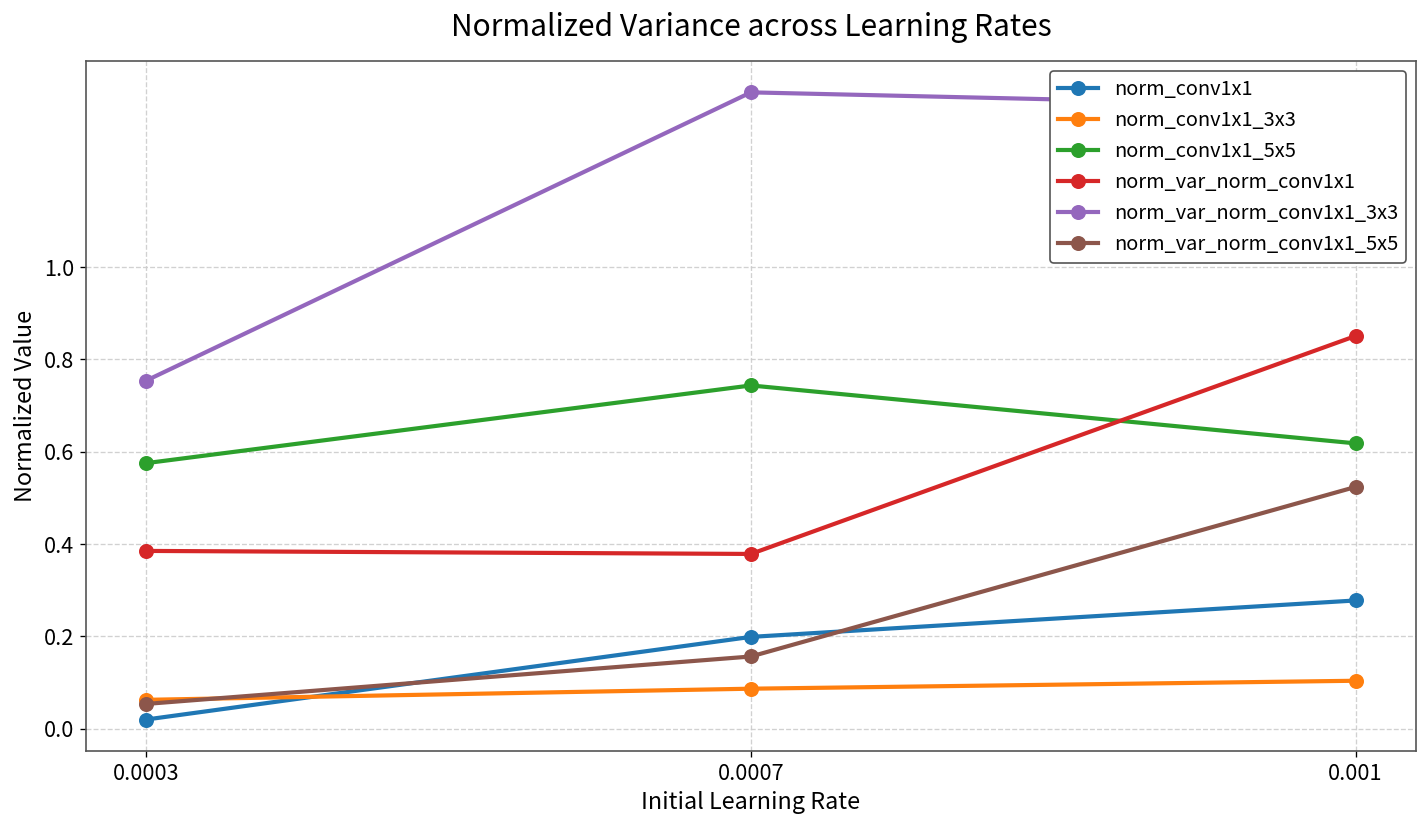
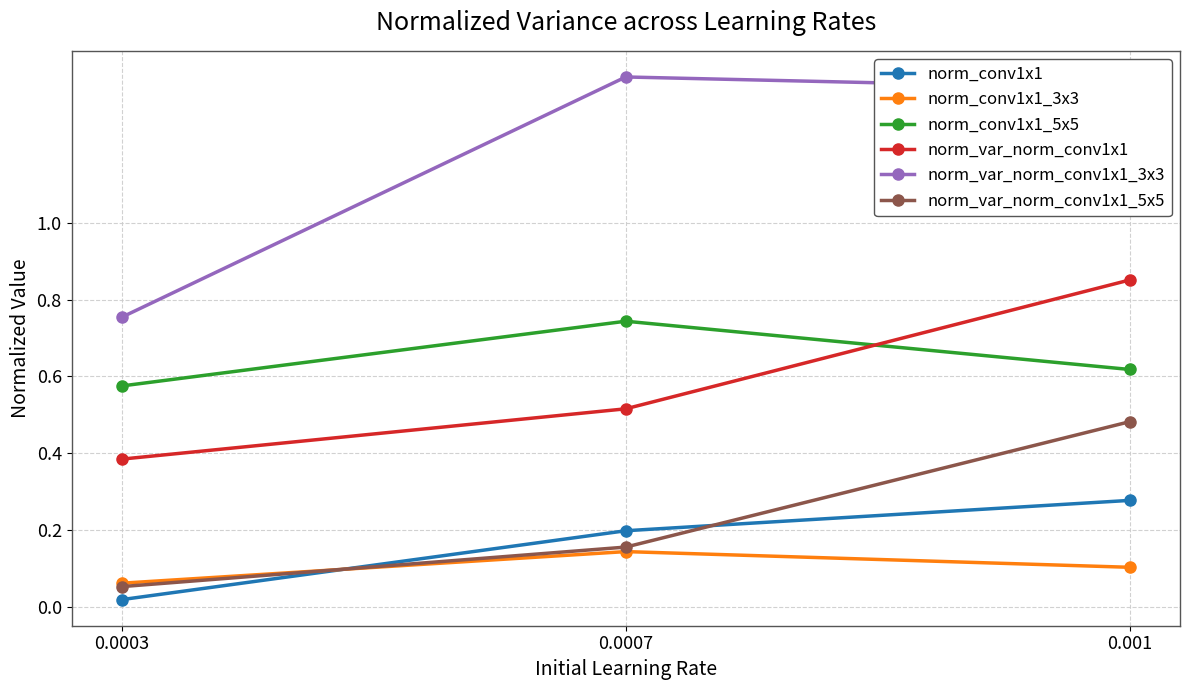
norm_conv1x1_3x3, 0.0007: 0.09 -> 0.14
norm_var_norm_conv1x1, 0.0007: 0.38 -> 0.52
norm_var_norm_conv1x1_5x5, 0.001: 0.52 -> 0.48
